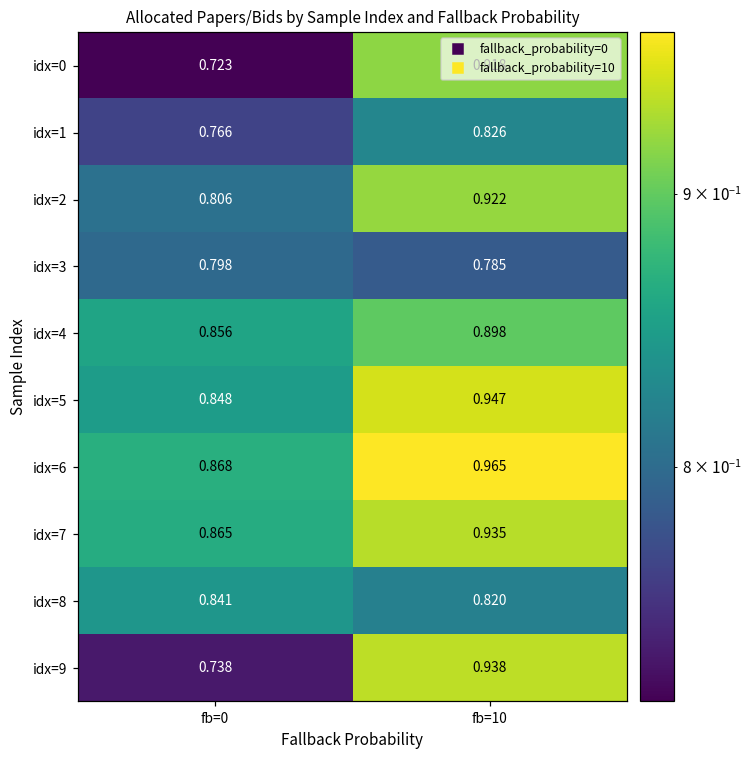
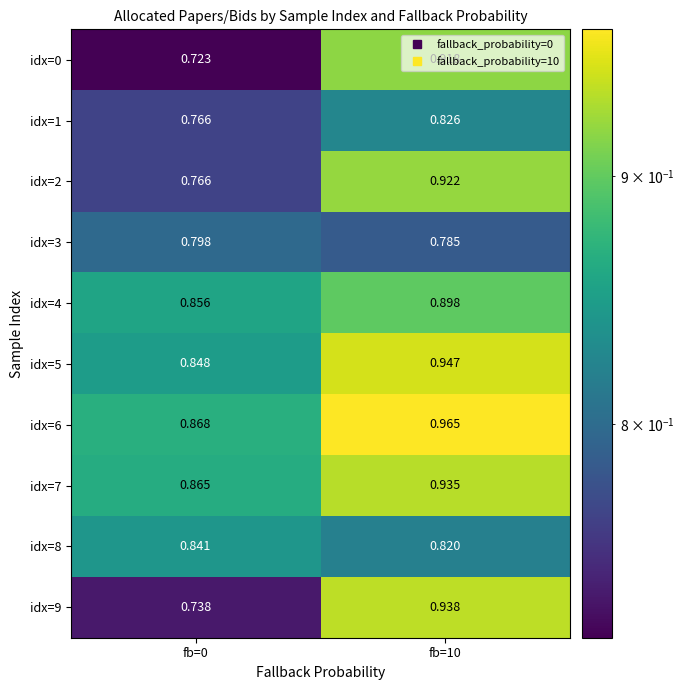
idx=2, fb=0: 0.806 -> 0.766
